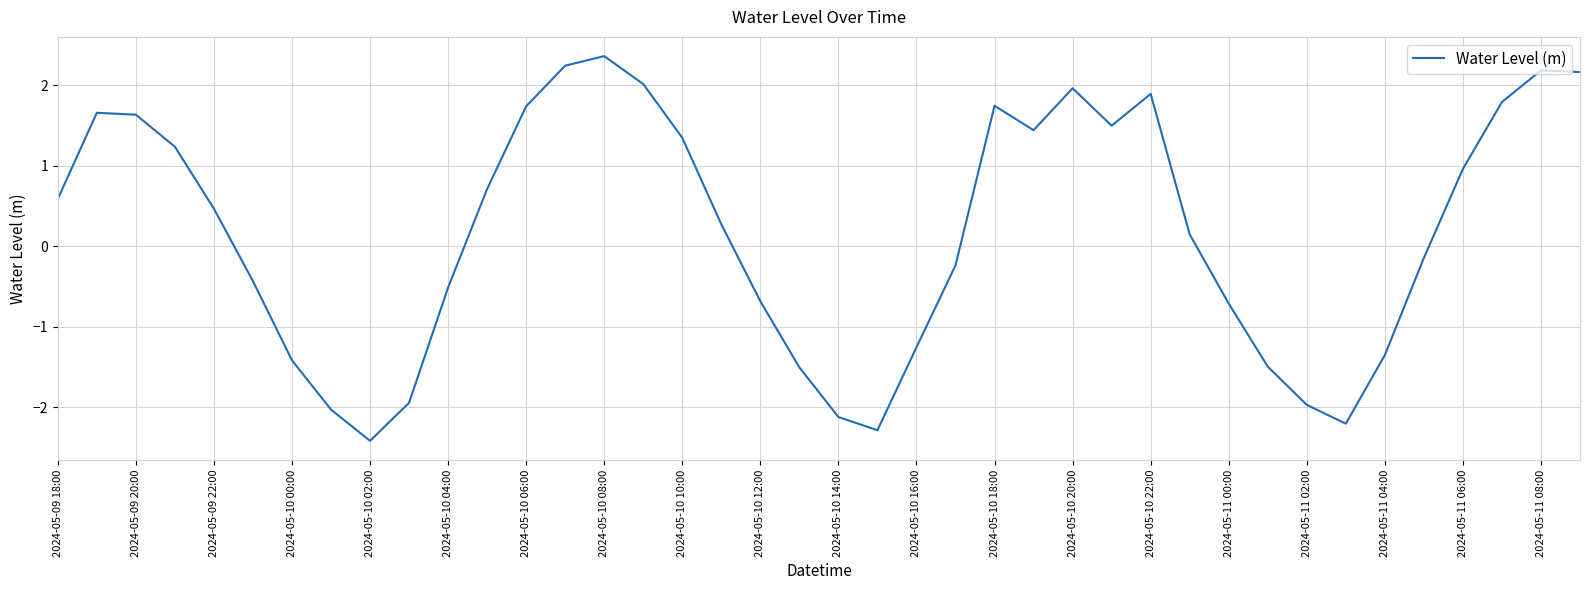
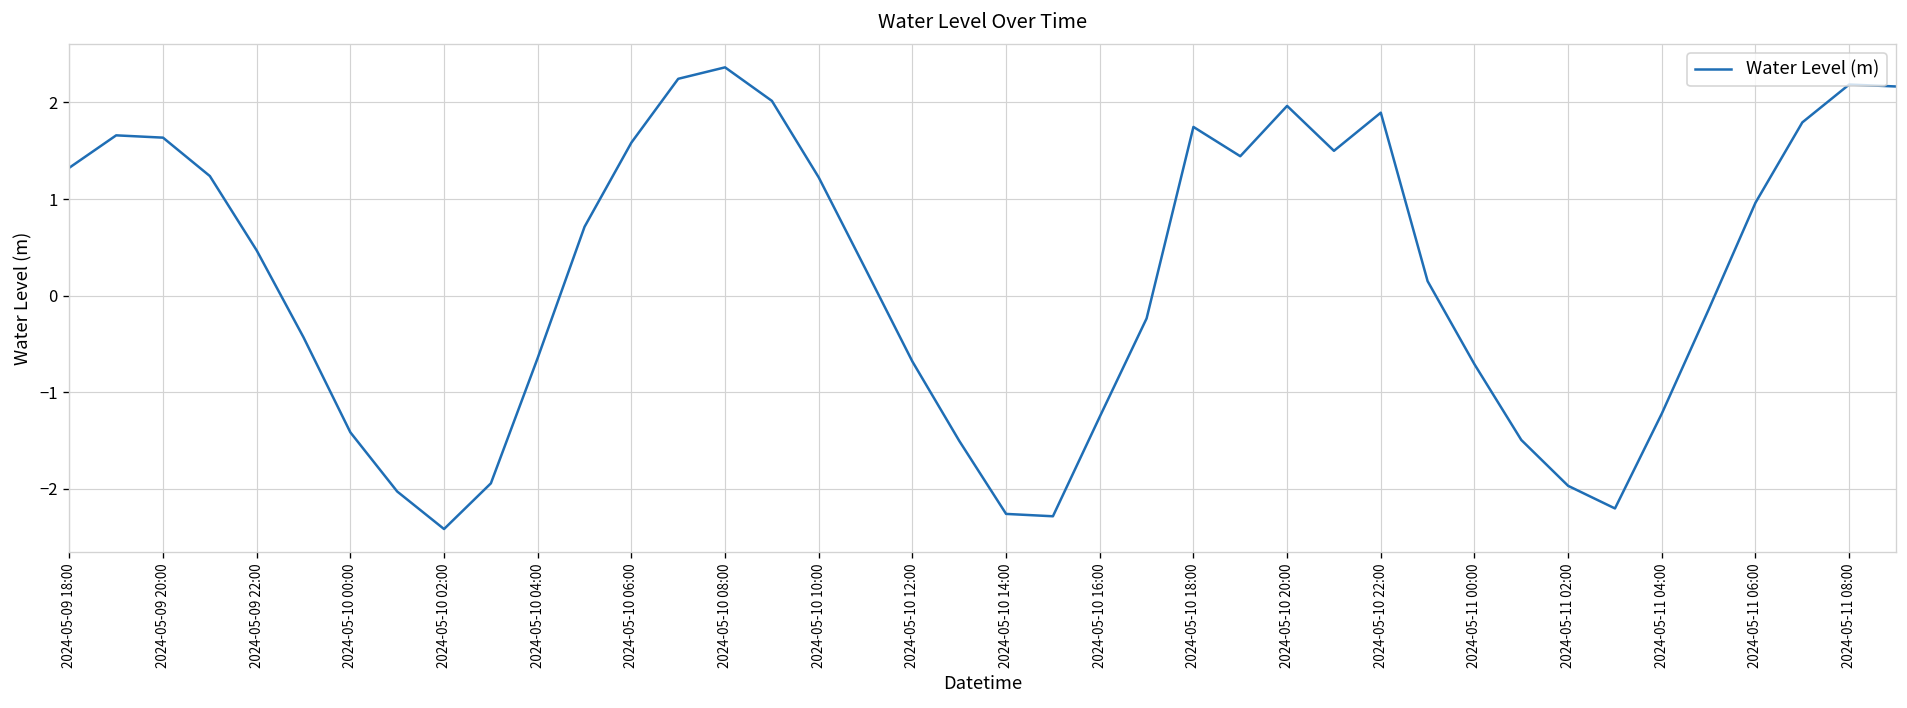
2024-05-09 18:00: 0.6 -> 1.3
2024-05-10 04:00: -0.5 -> -0.6
2024-05-10 06:00: 1.7 -> 1.6
2024-05-10 10:00: 1.3 -> 1.2
2024-05-10 14:00: -2.1 -> -2.3
2024-05-11 04:00: -1.3 -> -1.2
